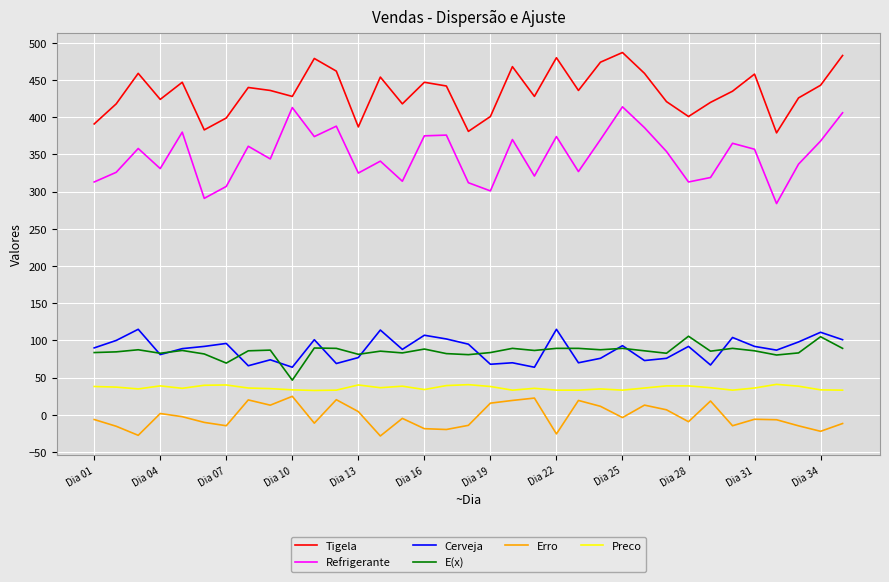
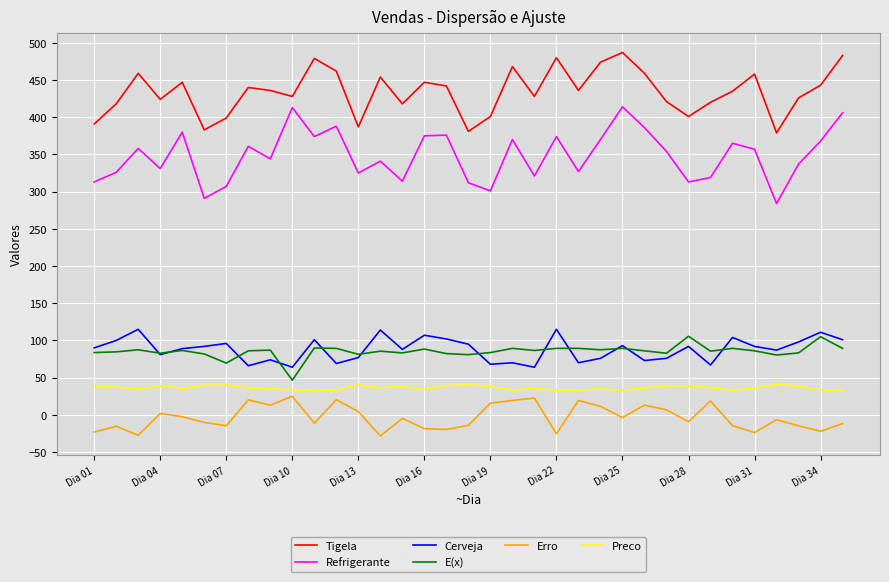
Erro, Dia 01: -10 -> -20
Erro, Dia 31: -10 -> -20
